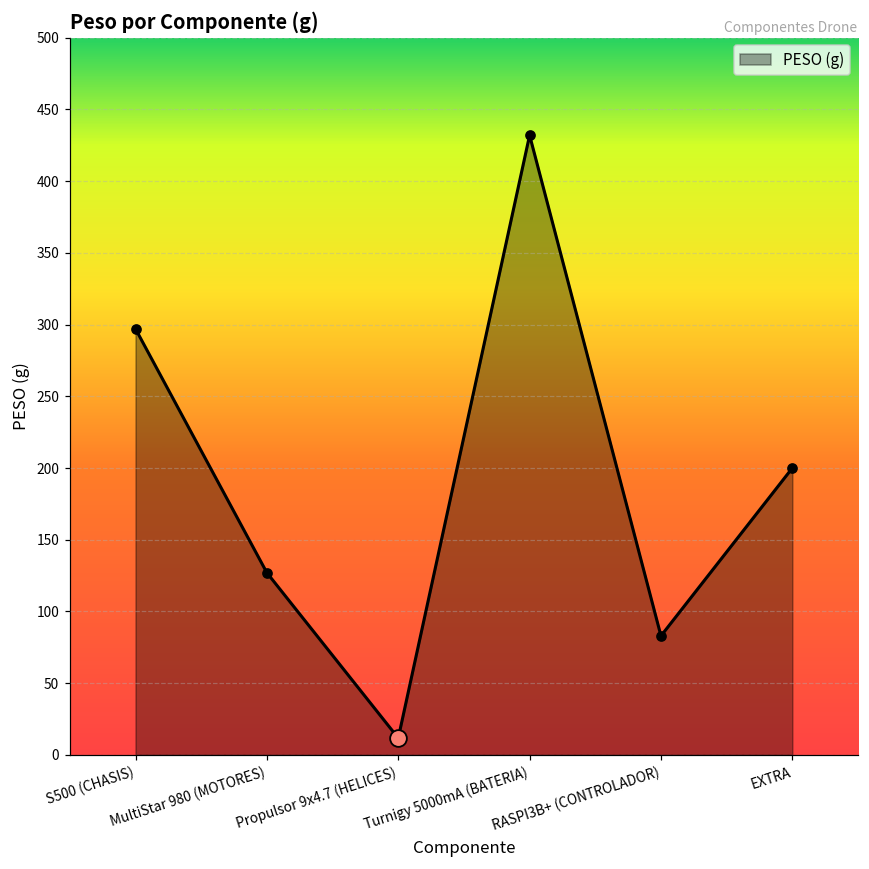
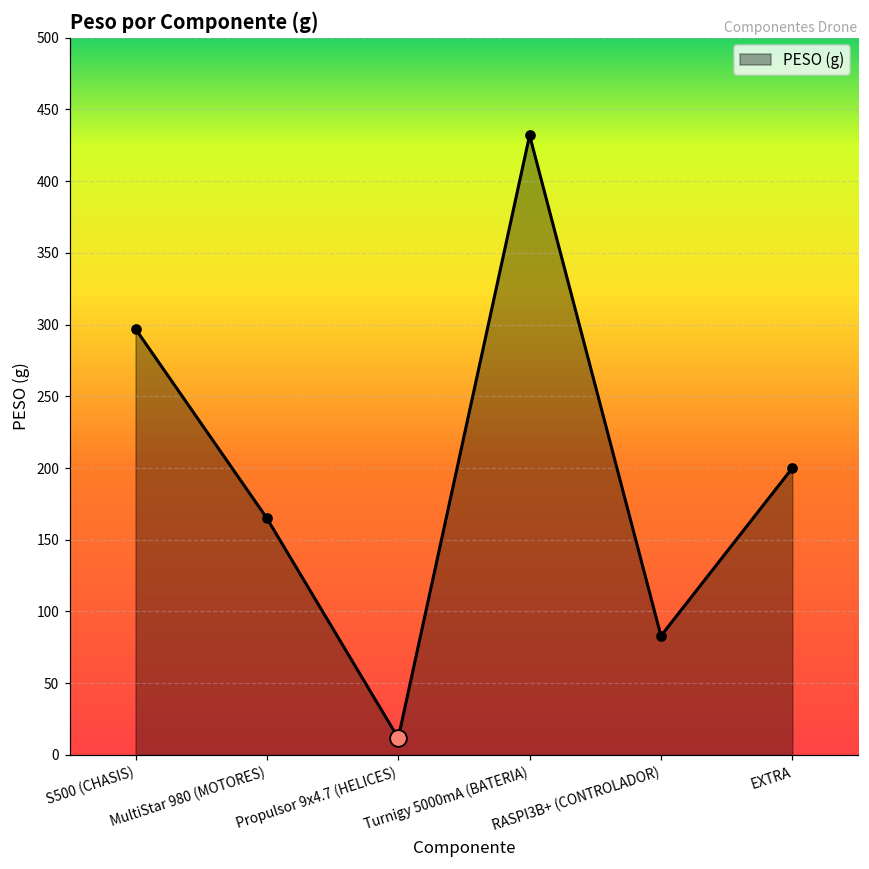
PESO (g), MultiStar 980 (MOTORES): 127 -> 165
